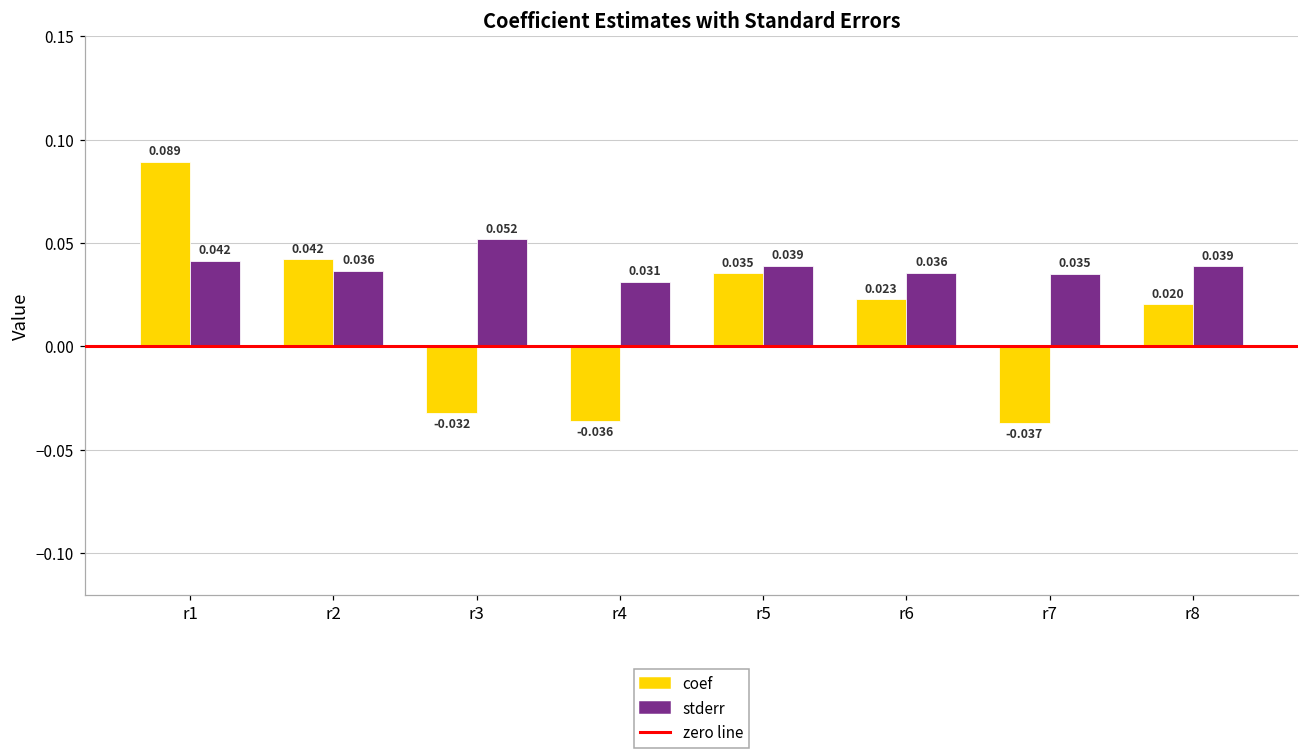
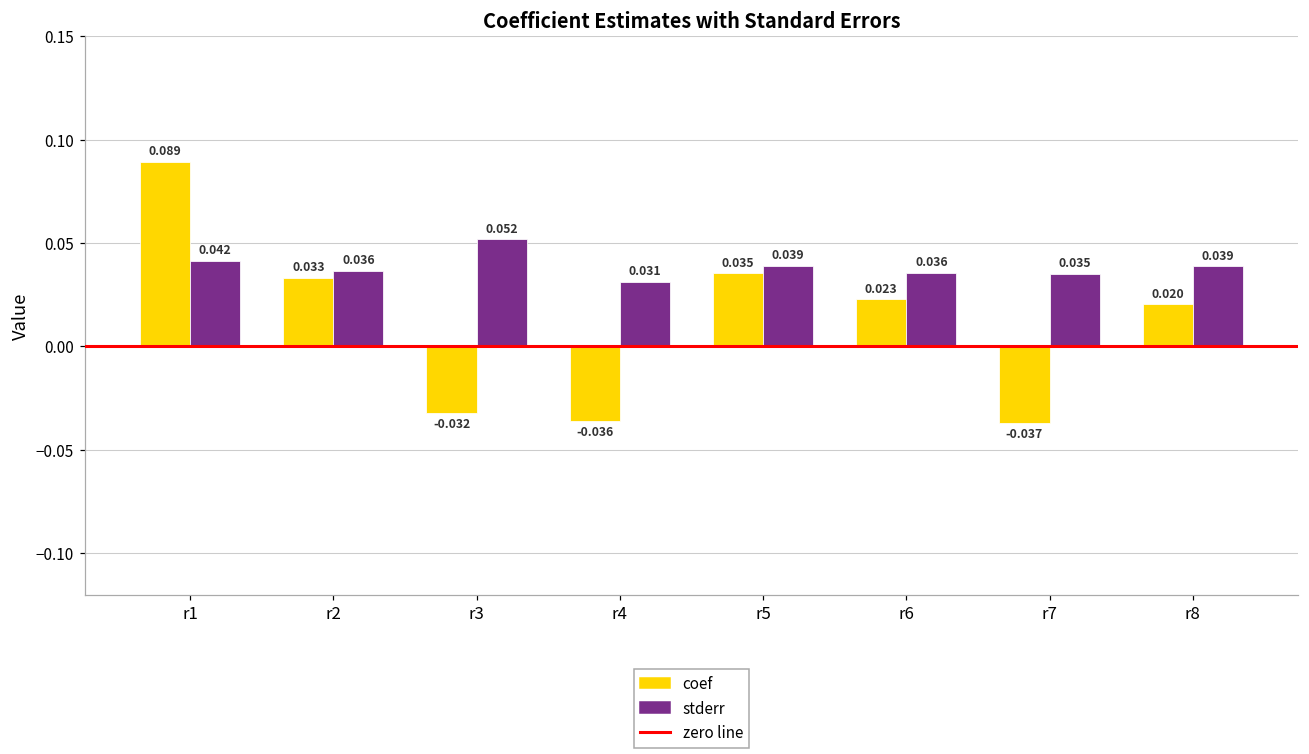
coef, r2: 0.042 -> 0.033
